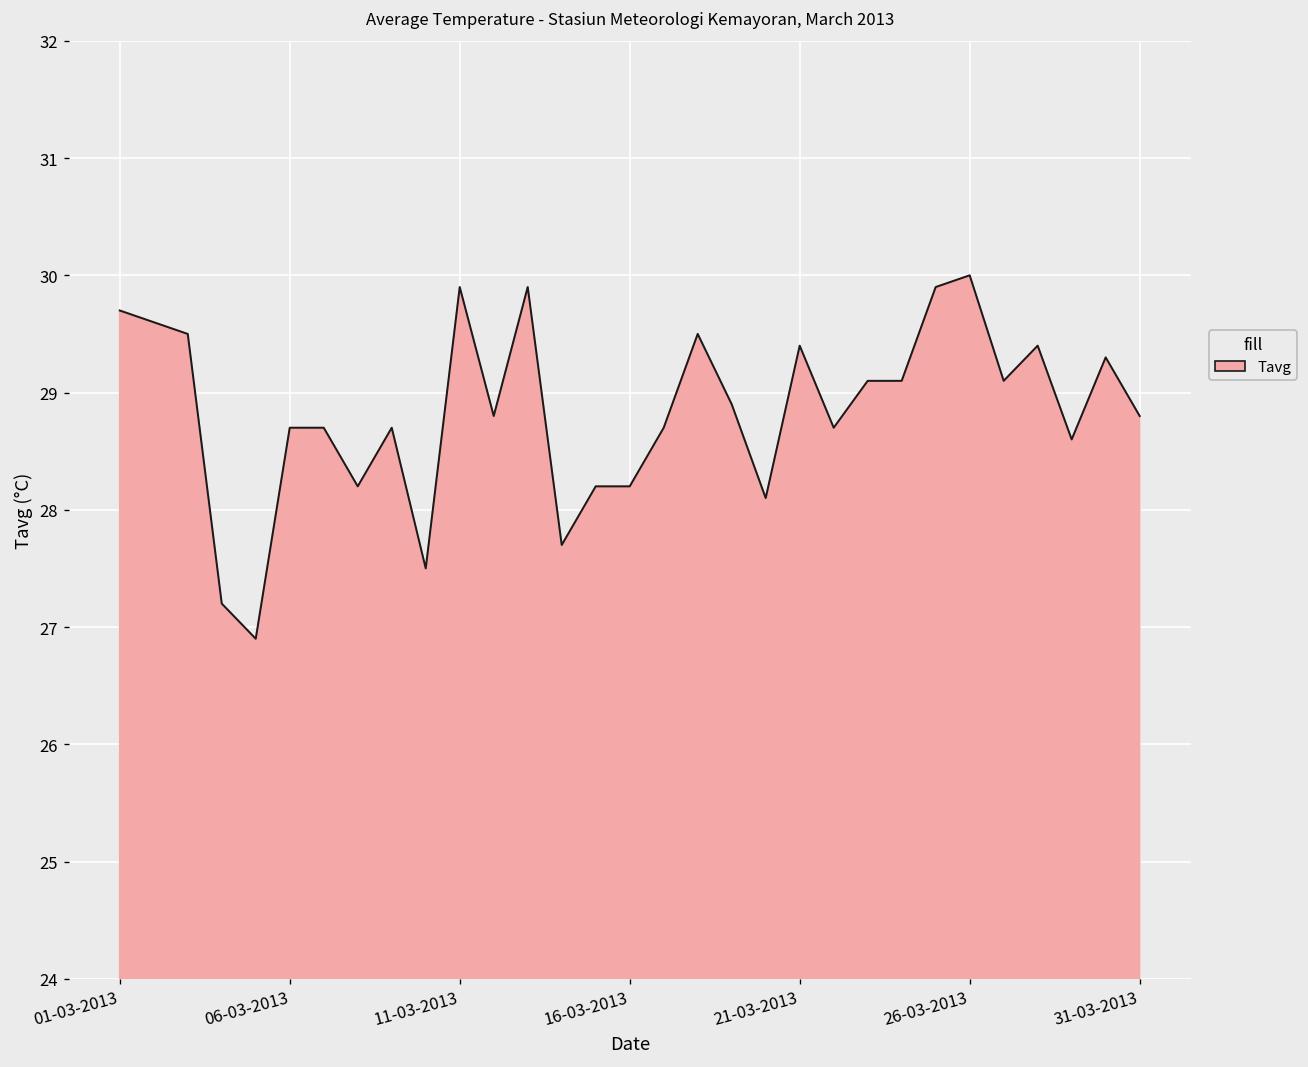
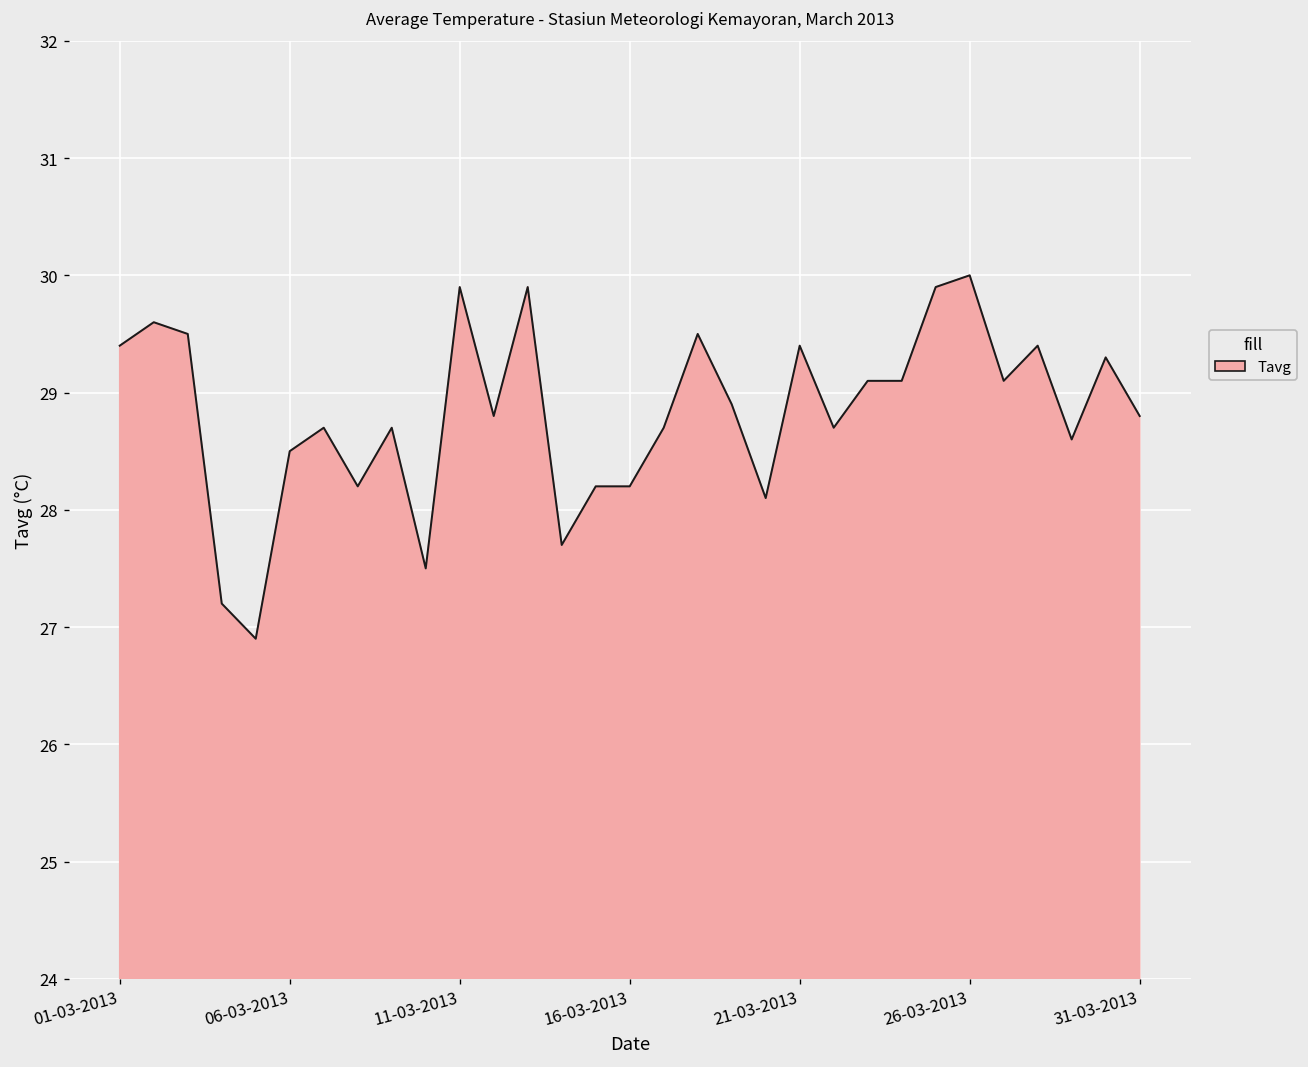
01-03-2013: 29.7 -> 29.4
06-03-2013: 28.7 -> 28.5
